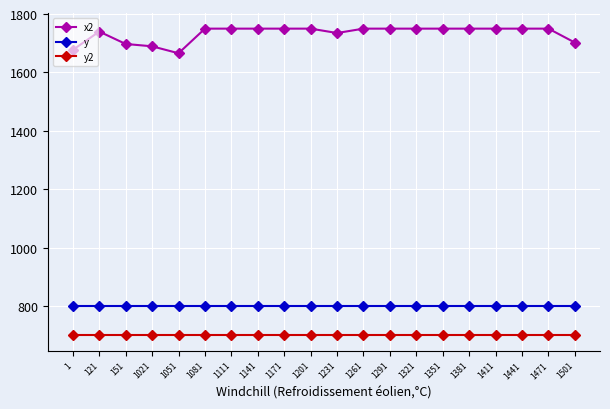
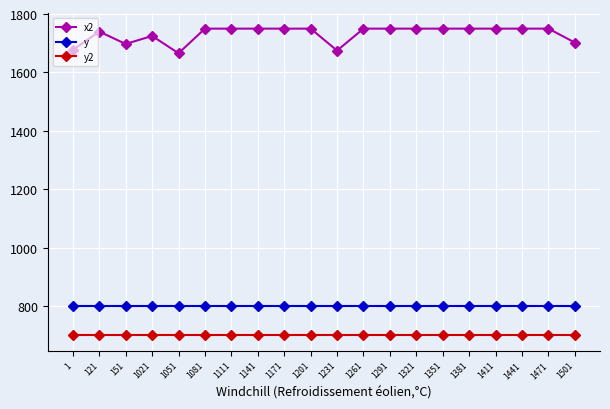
x2, 1021: 1690 -> 1730
x2, 1231: 1740 -> 1670
